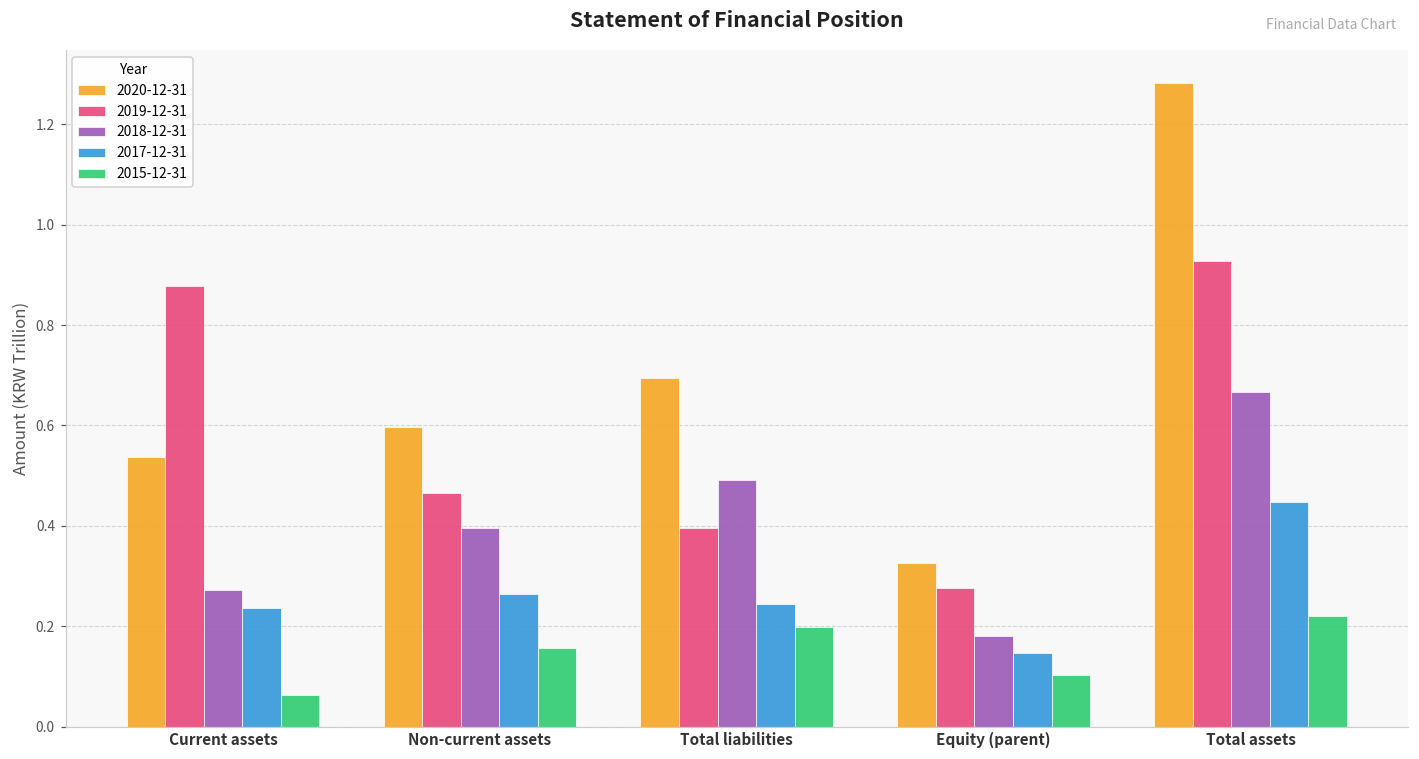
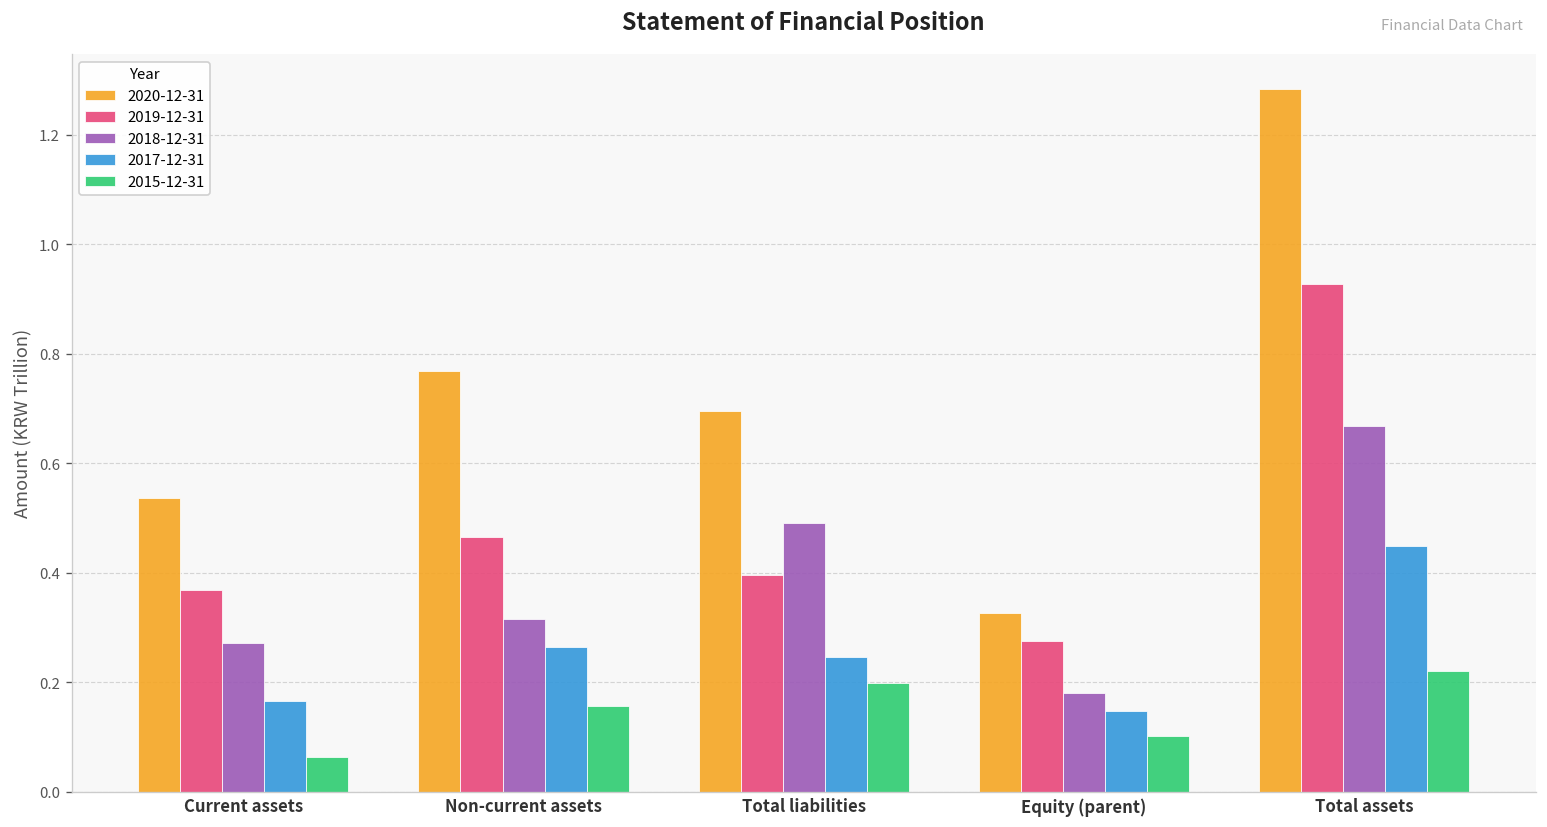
2019-12-31, Current assets: 0.88 -> 0.37
2017-12-31, Current assets: 0.24 -> 0.16
2020-12-31, Non-current assets: 0.60 -> 0.77
2018-12-31, Non-current assets: 0.40 -> 0.32
